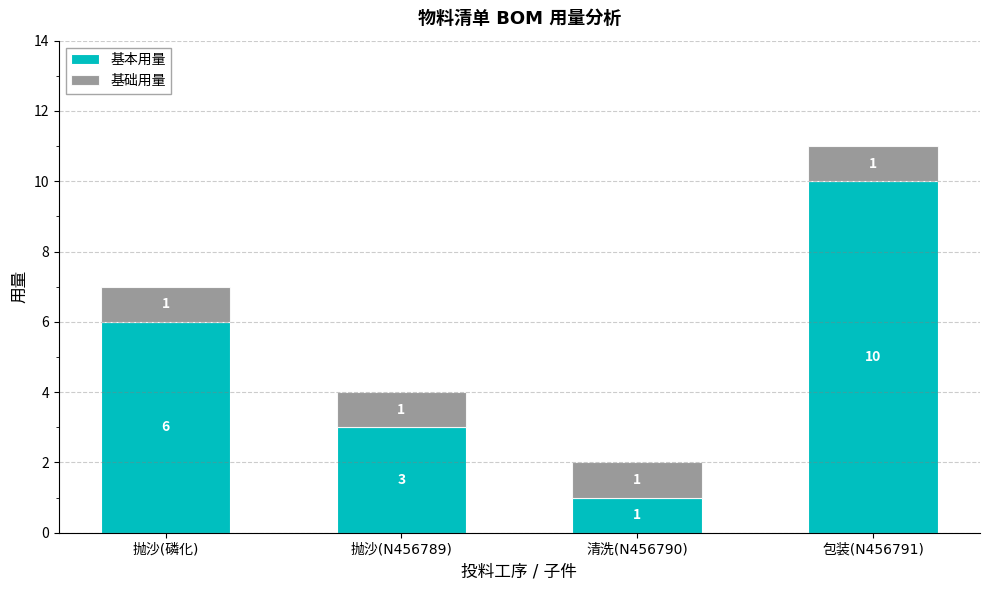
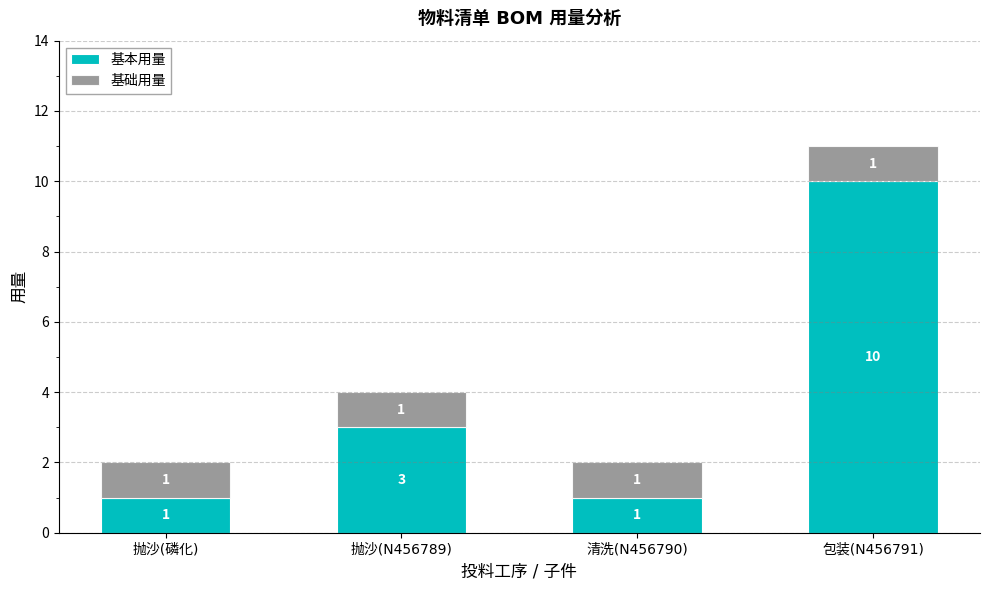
基本用量, 抛沙(磷化): 6 -> 1
